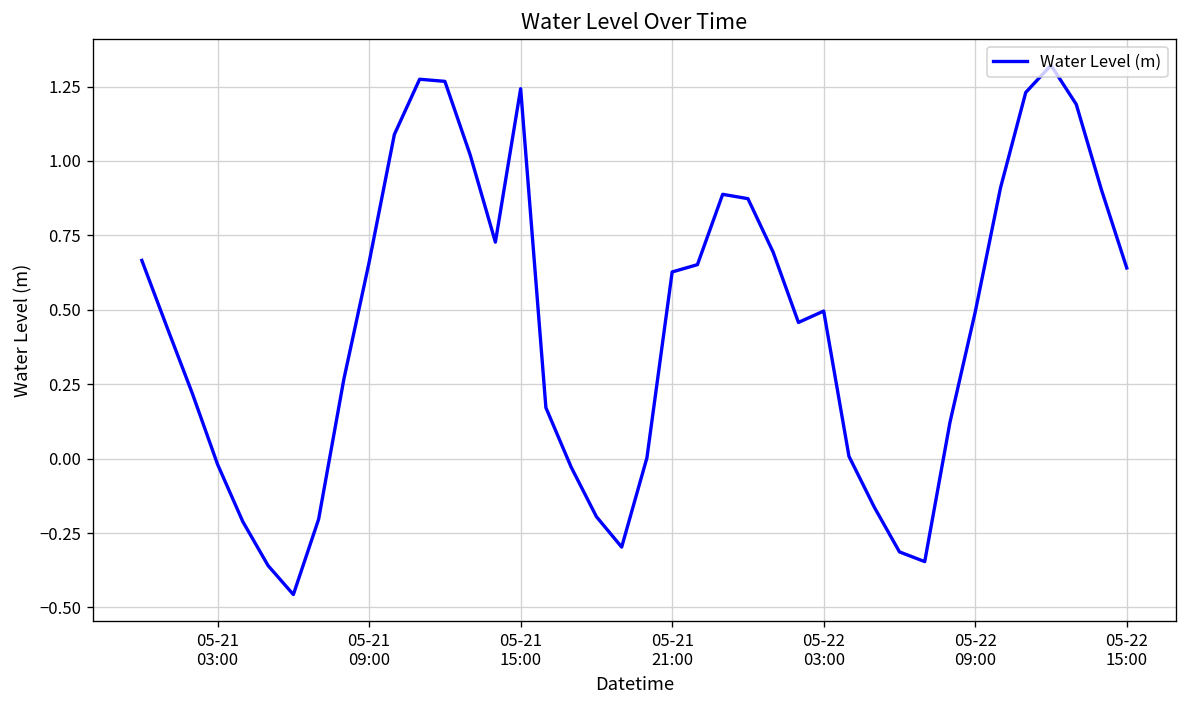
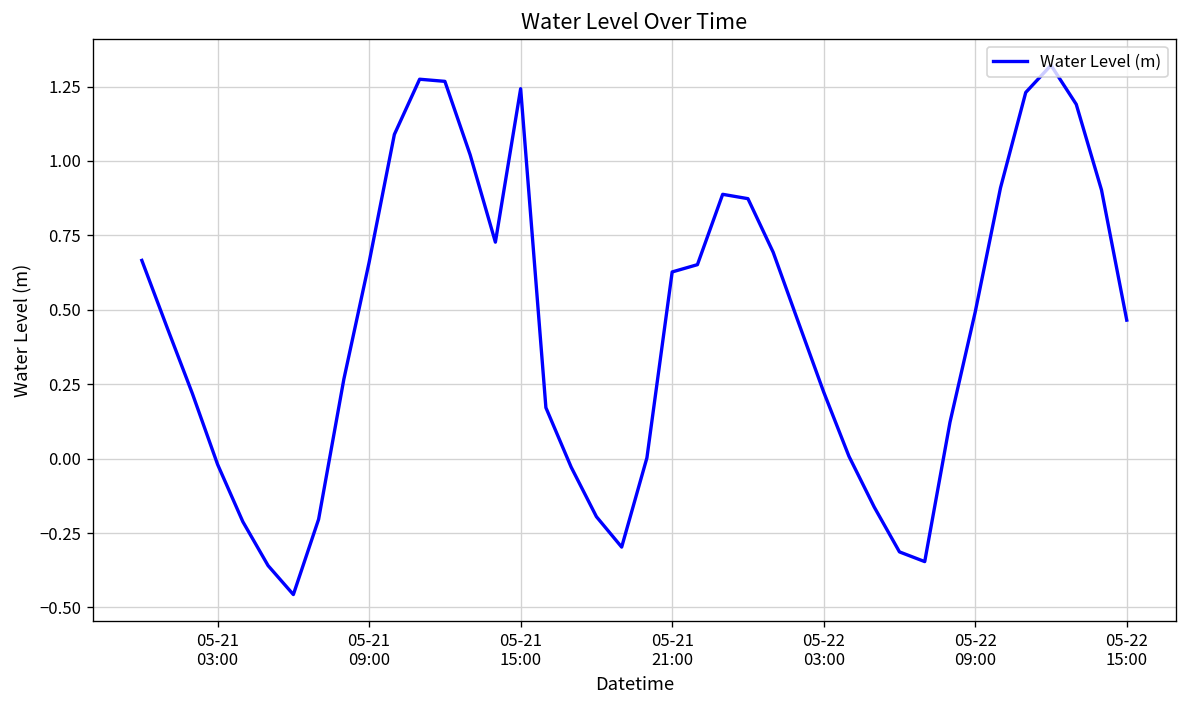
05-22 03:00: 0.50 -> 0.22
05-22 15:00: 0.64 -> 0.47
